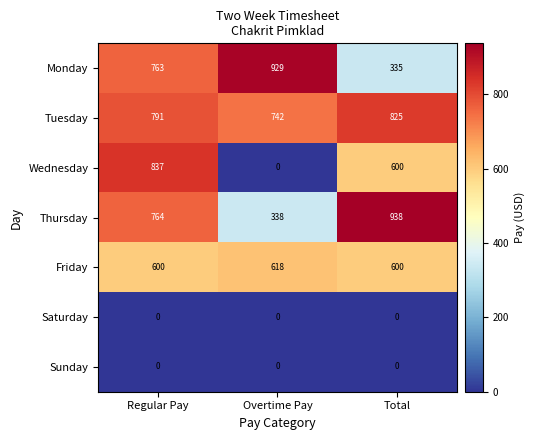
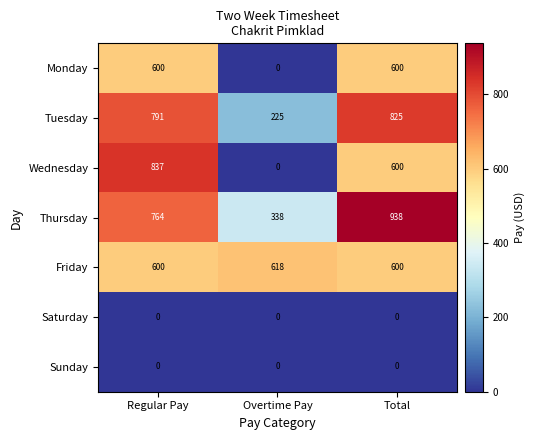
Monday, Regular Pay: 763 -> 600
Monday, Overtime Pay: 929 -> 0
Monday, Total: 335 -> 600
Tuesday, Overtime Pay: 742 -> 225
